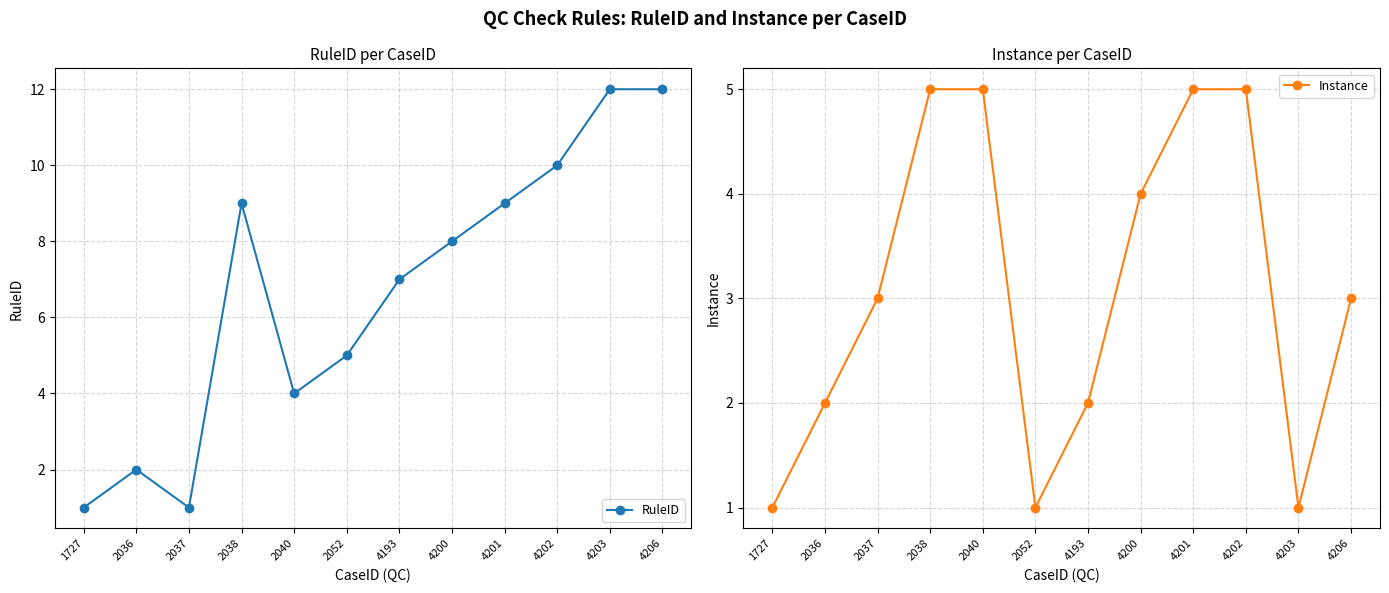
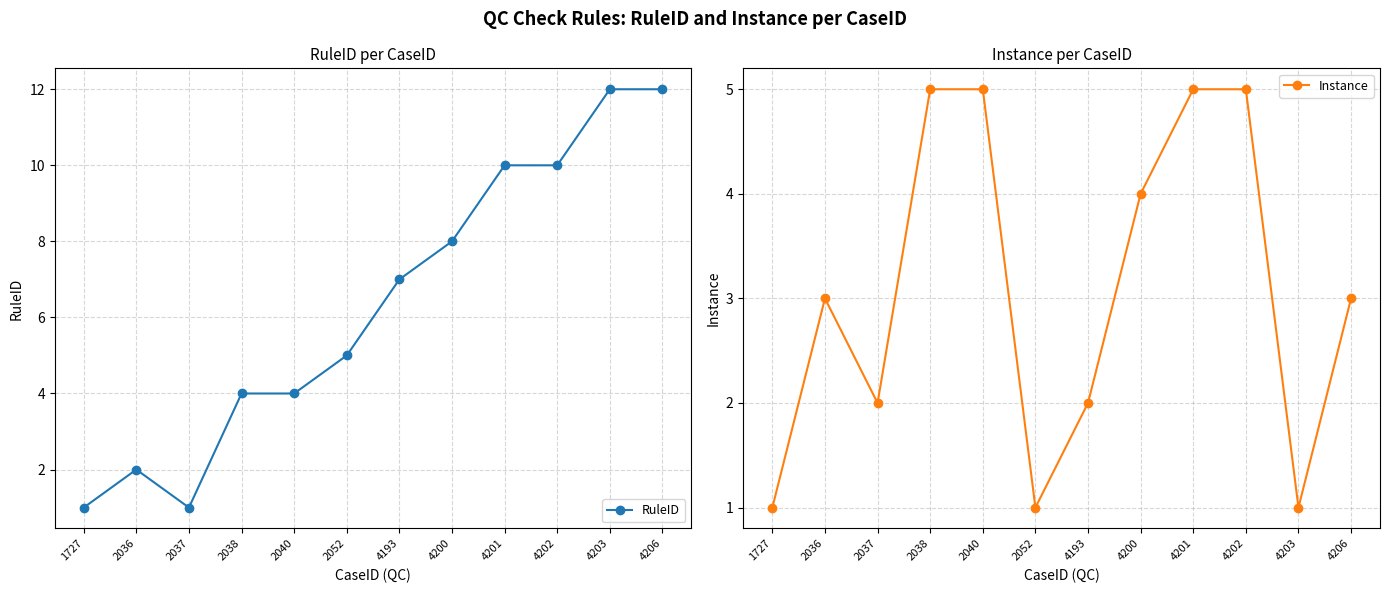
RuleID per CaseID, 2038: 9 -> 4
RuleID per CaseID, 4201: 9 -> 10
Instance per CaseID, 2036: 2 -> 3
Instance per CaseID, 2037: 3 -> 2
